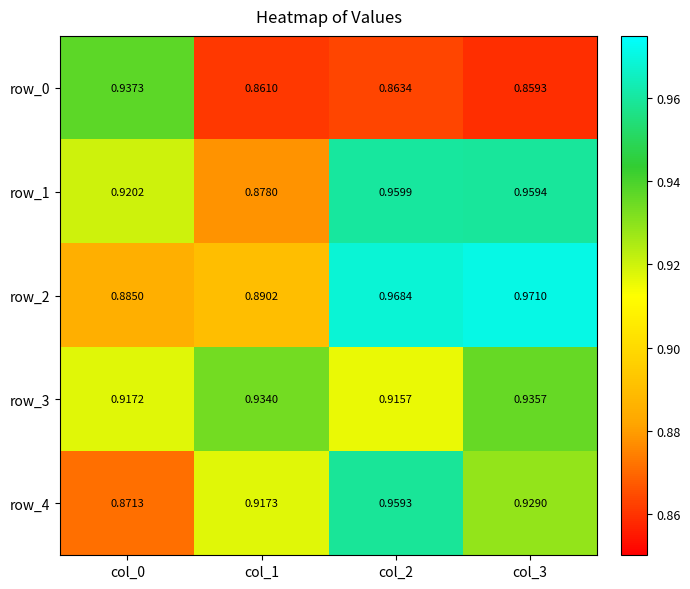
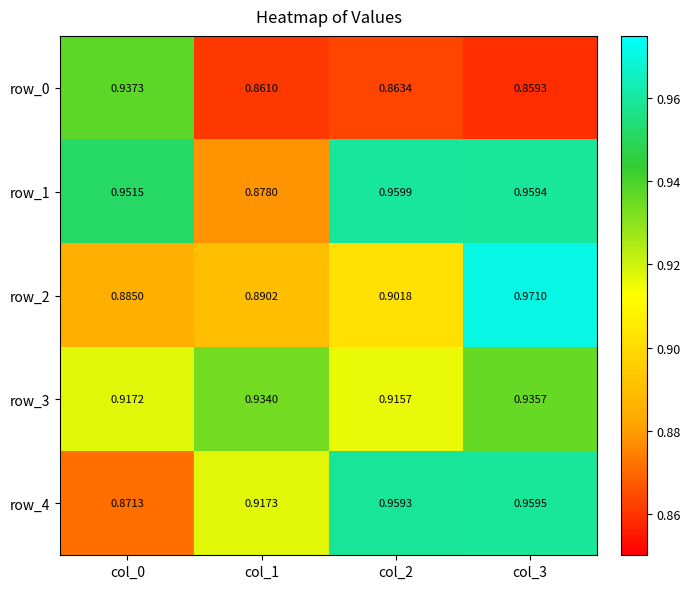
row_1, col_0: 0.9202 -> 0.9515
row_2, col_2: 0.9684 -> 0.9018
row_4, col_3: 0.9290 -> 0.9595
